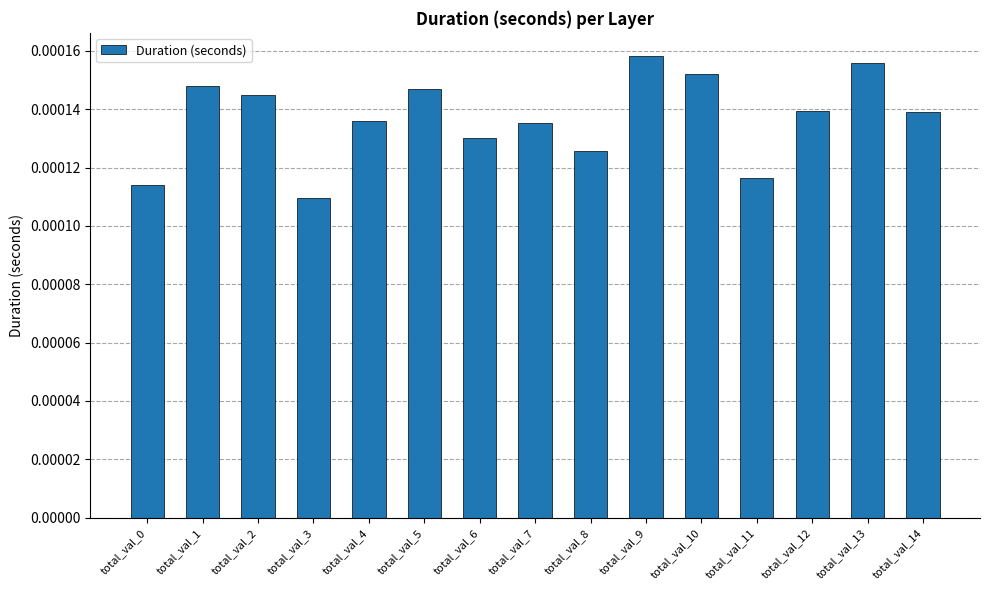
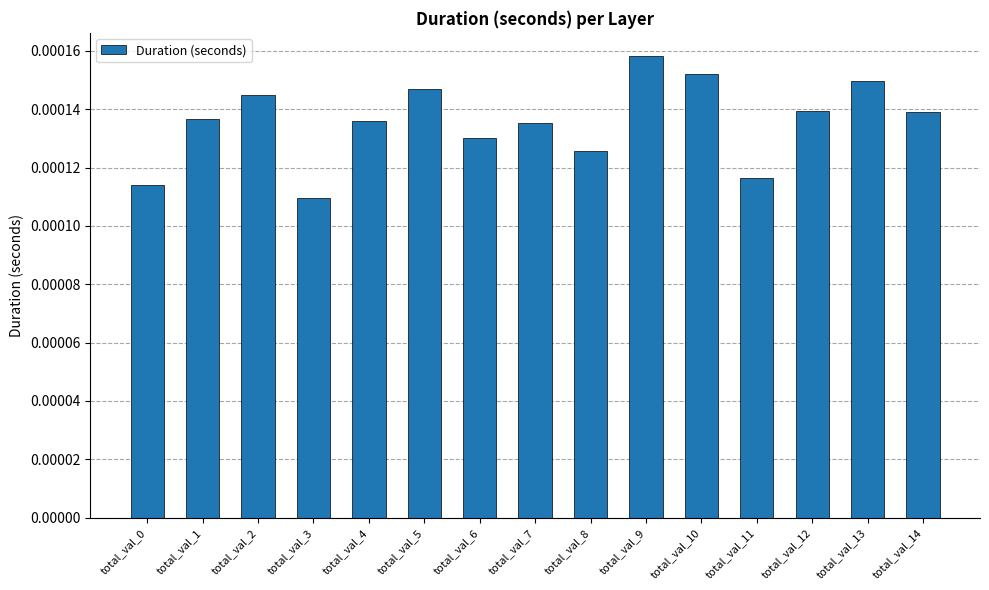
total_val_1: 0.000148 -> 0.000137
total_val_13: 0.000156 -> 0.000150
